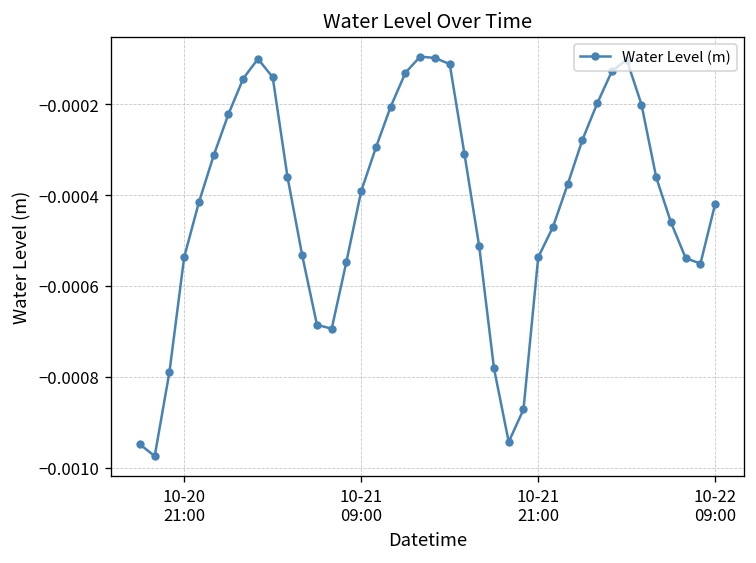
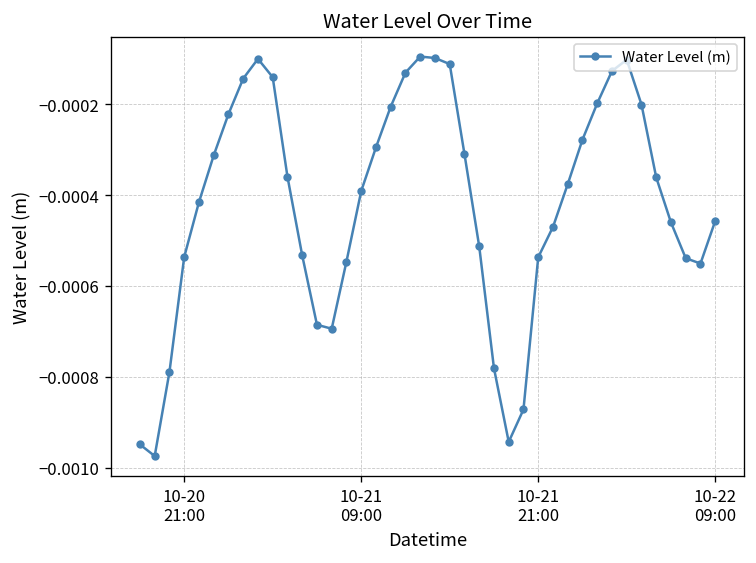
10-22 09:00: -0.00042 -> -0.00046
